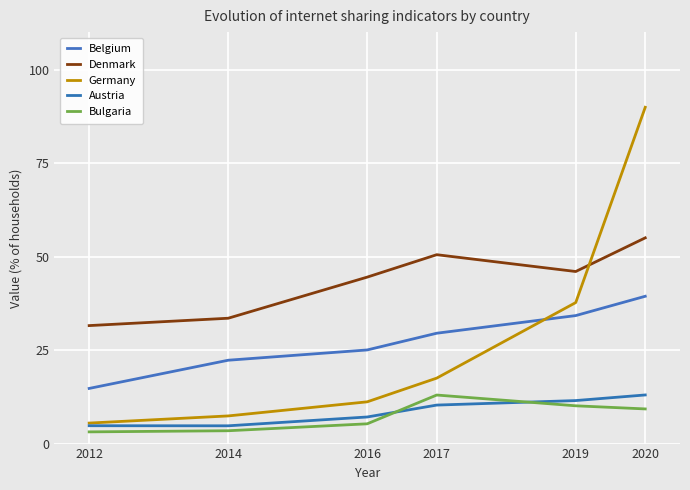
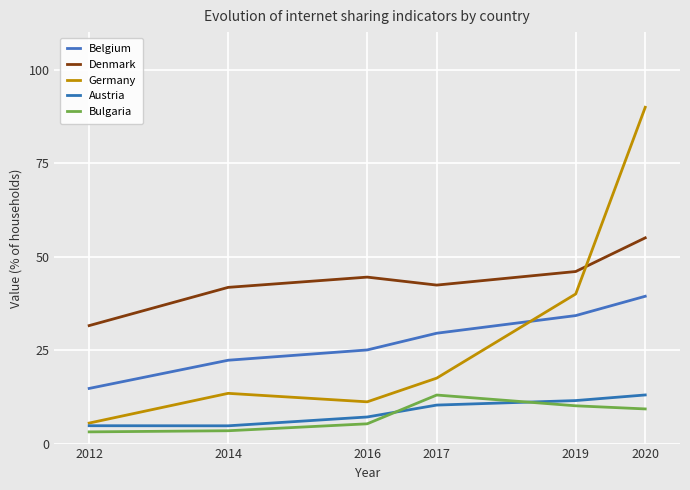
Denmark, 2014: 34 -> 42
Germany, 2014: 7 -> 13
Denmark, 2017: 50 -> 42
Germany, 2019: 38 -> 40
